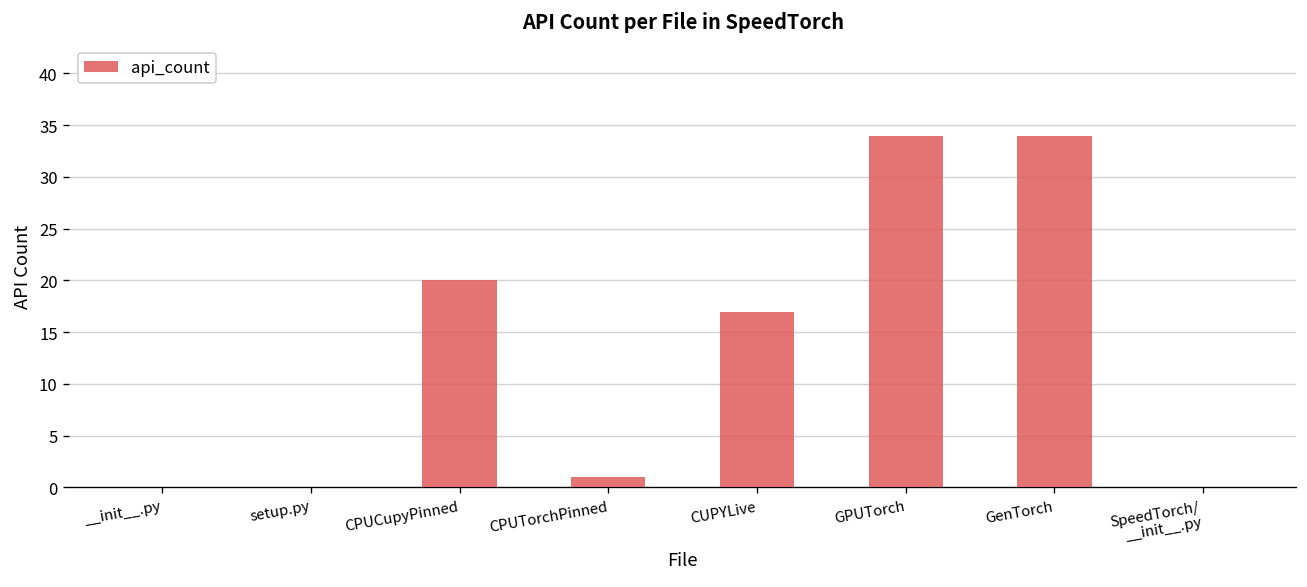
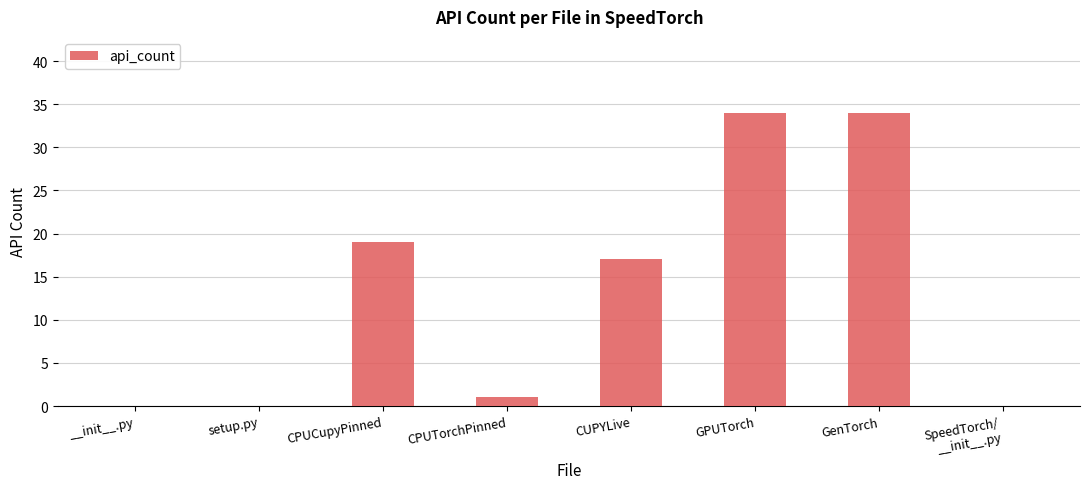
CPUCupyPinned: 20 -> 19
